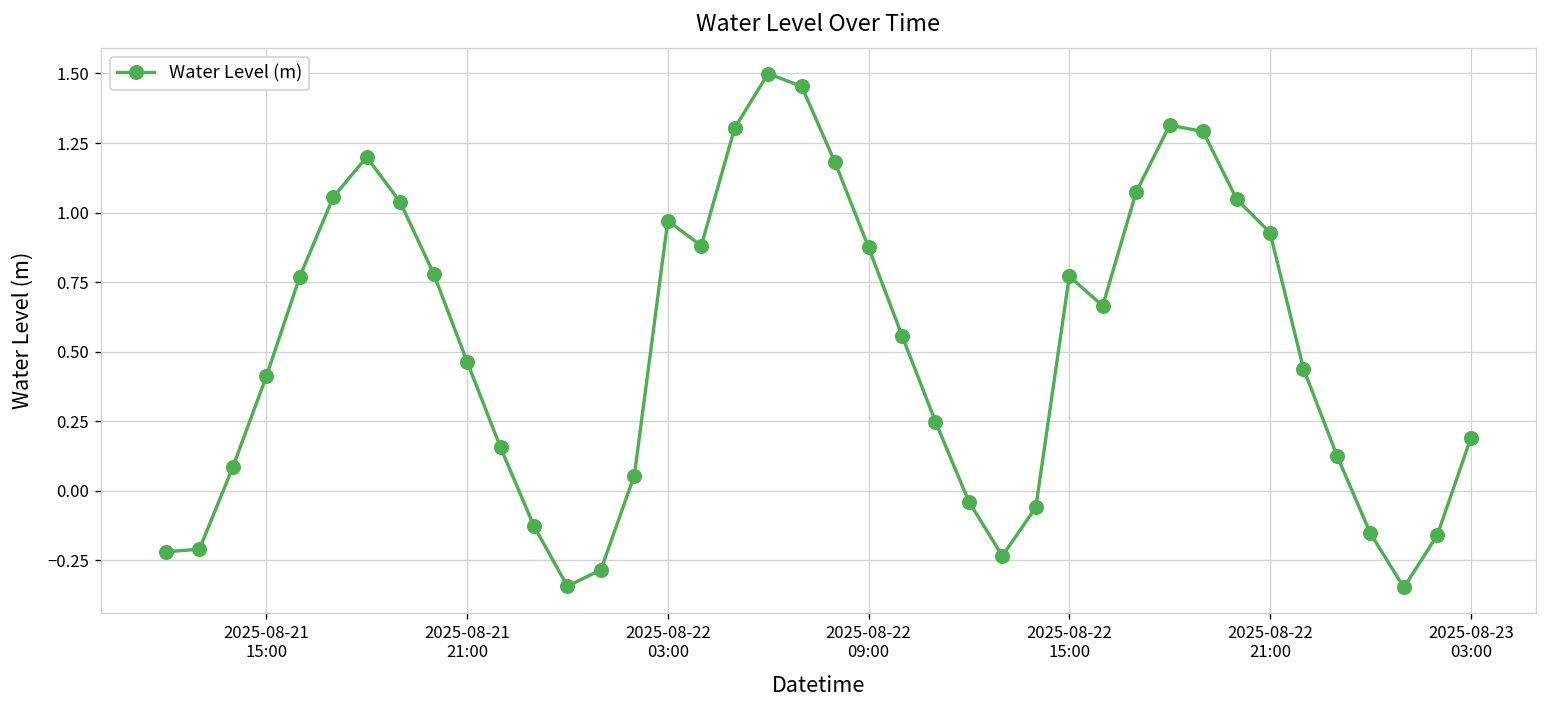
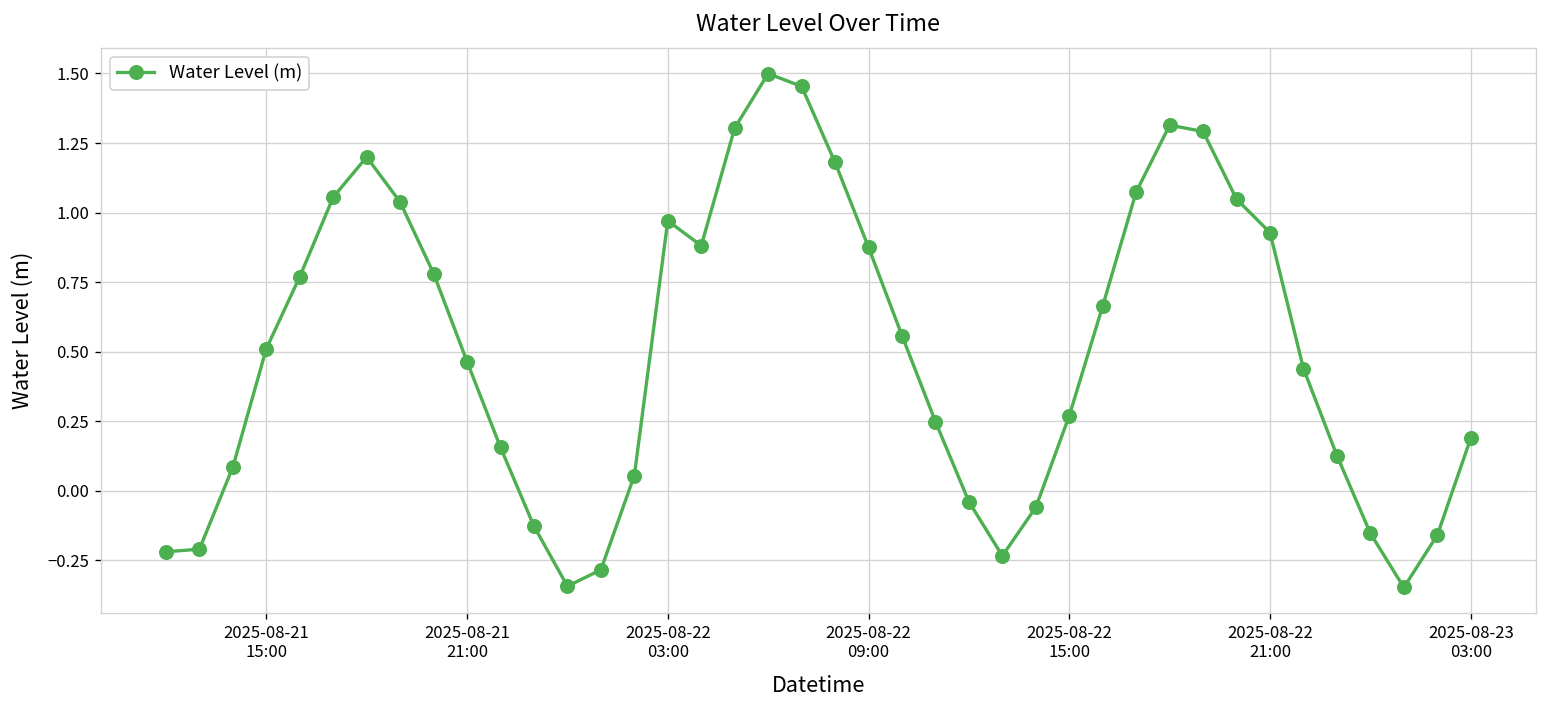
2025-08-21 15:00: 0.41 -> 0.51
2025-08-22 15:00: 0.77 -> 0.27
